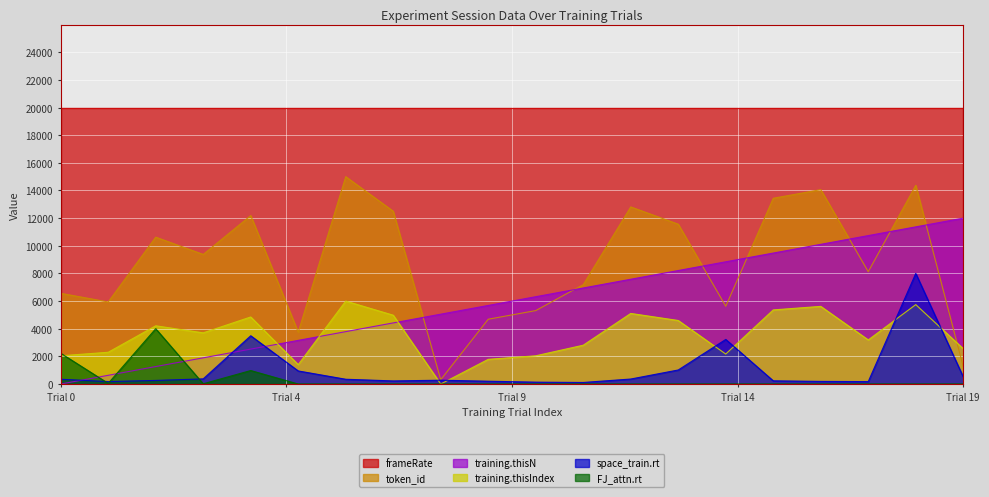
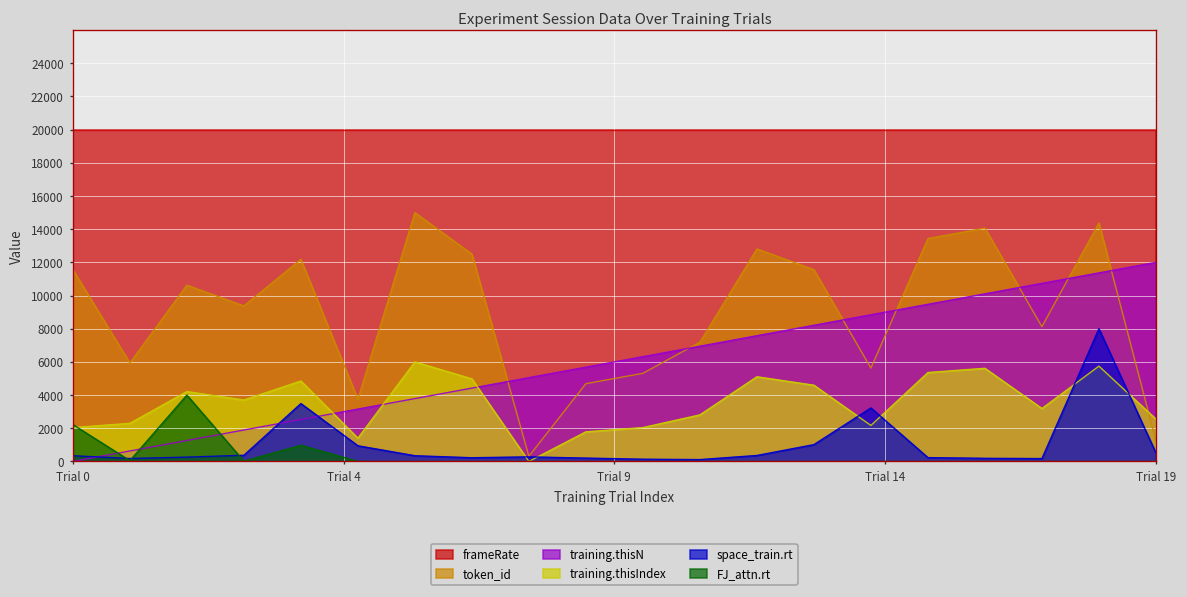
token_id, Trial 0: 6600 -> 11600
